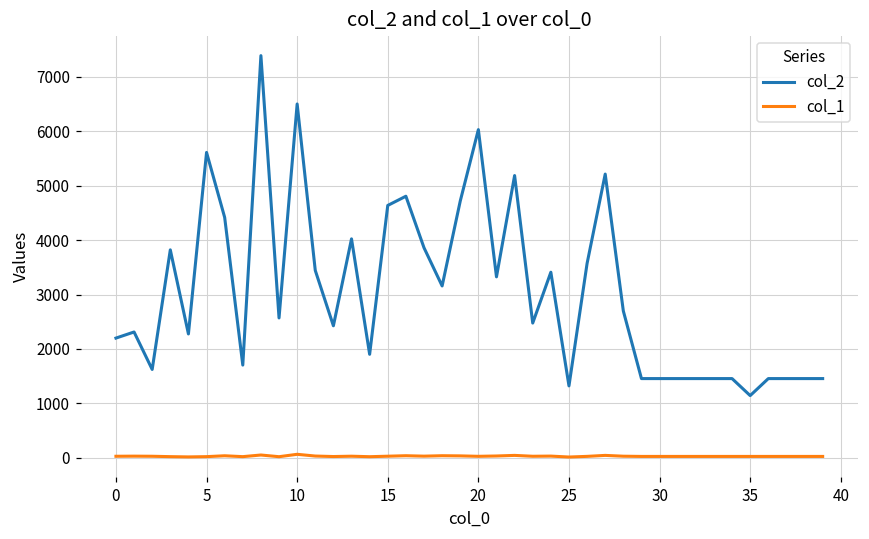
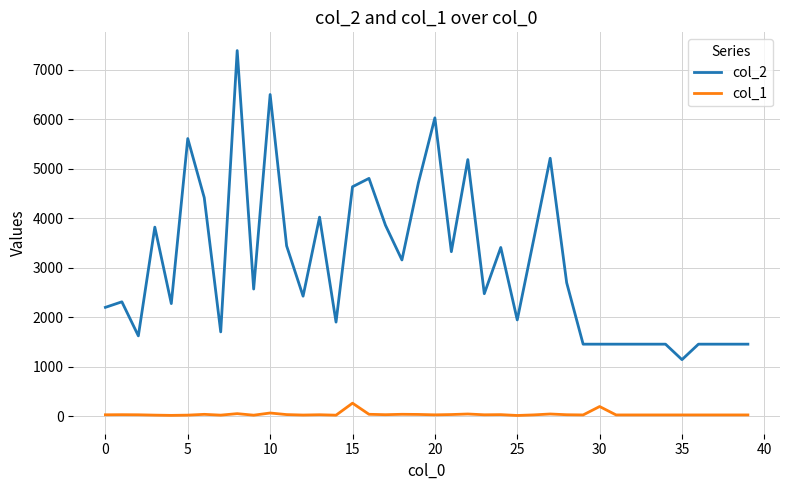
col_1, 15: 0 -> 300
col_2, 25: 1300 -> 1900
col_1, 30: 0 -> 200
